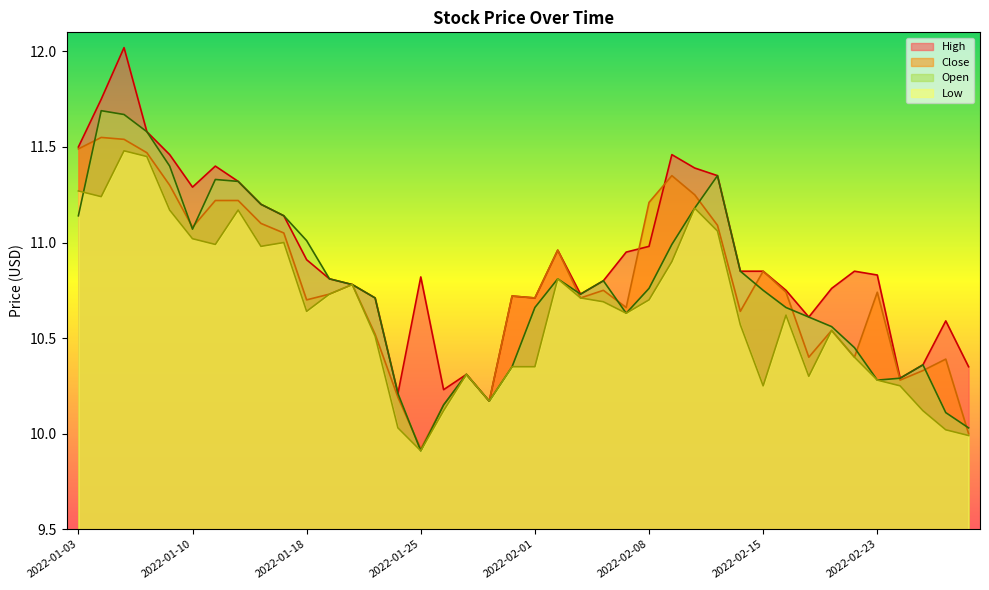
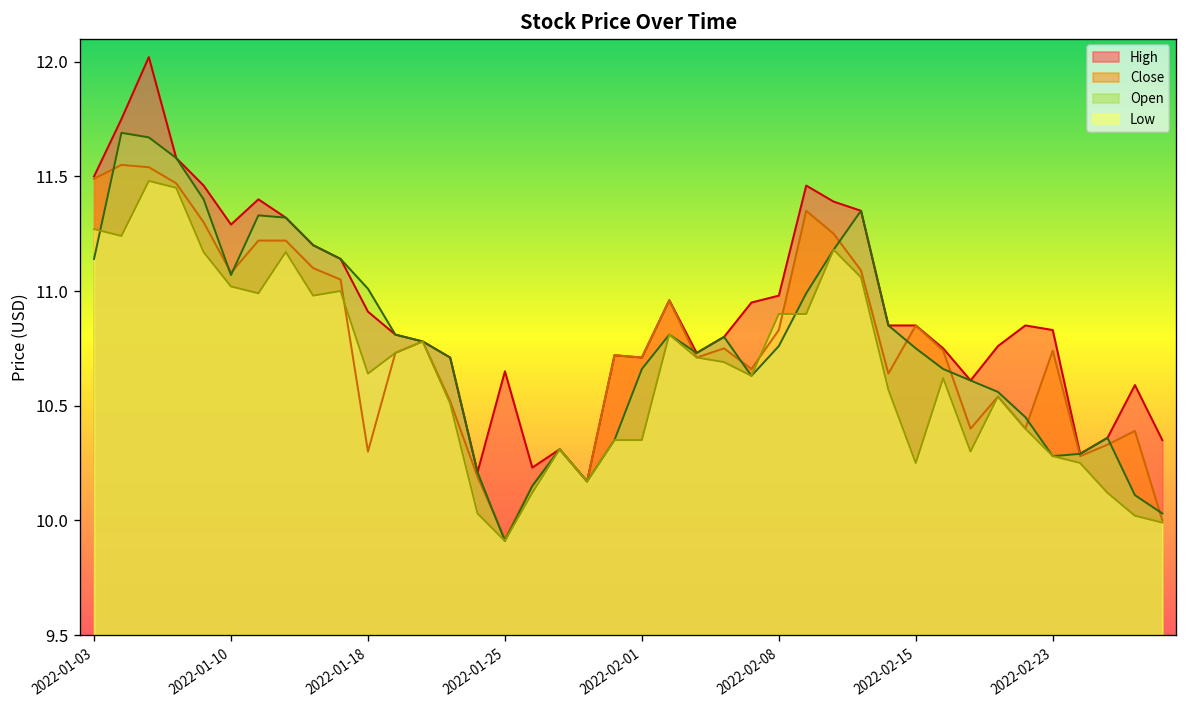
Close, 2022-01-18: 10.7 -> 10.3
High, 2022-01-25: 10.82 -> 10.65
Close, 2022-02-08: 11.21 -> 10.83
Low, 2022-02-08: 10.7 -> 10.9
